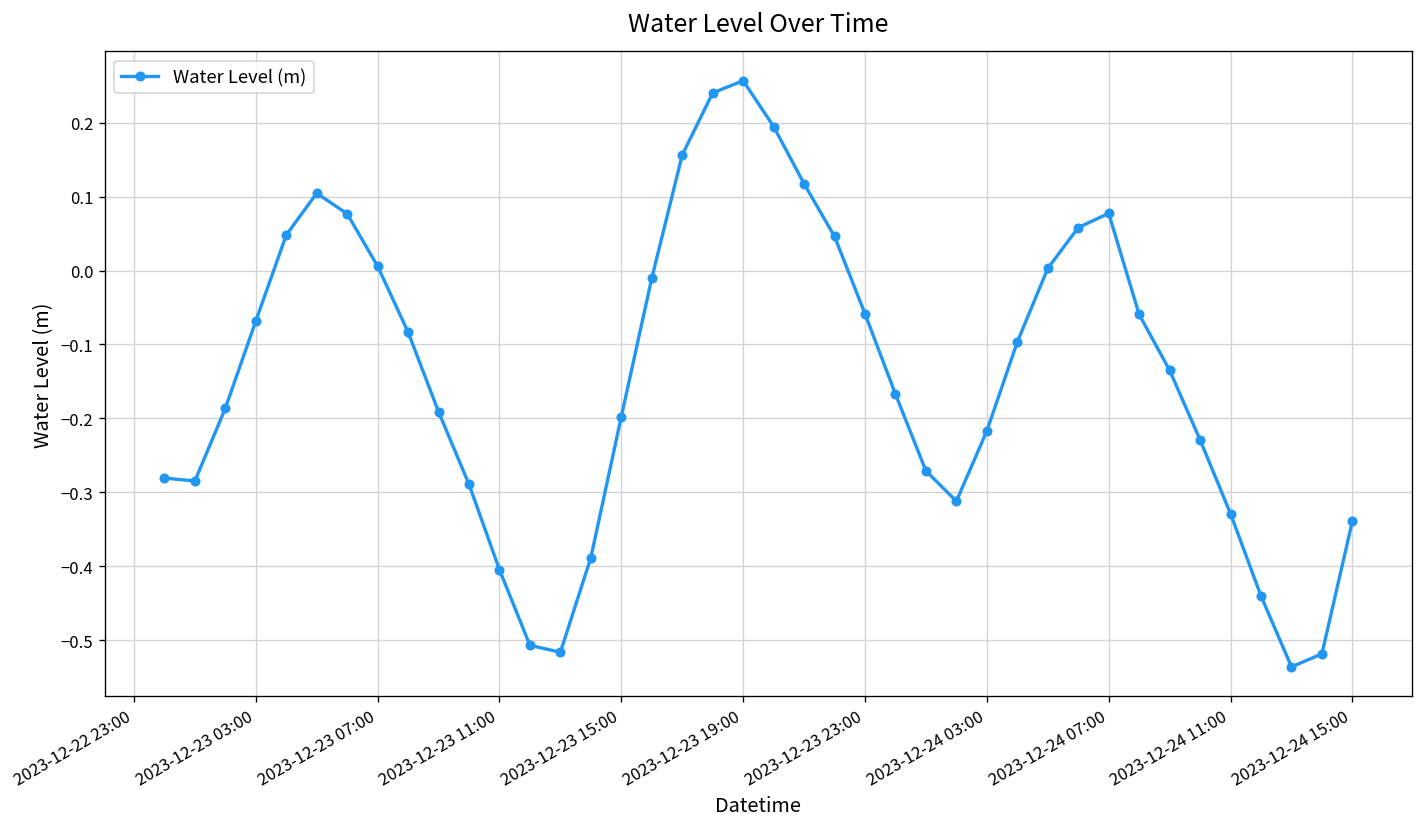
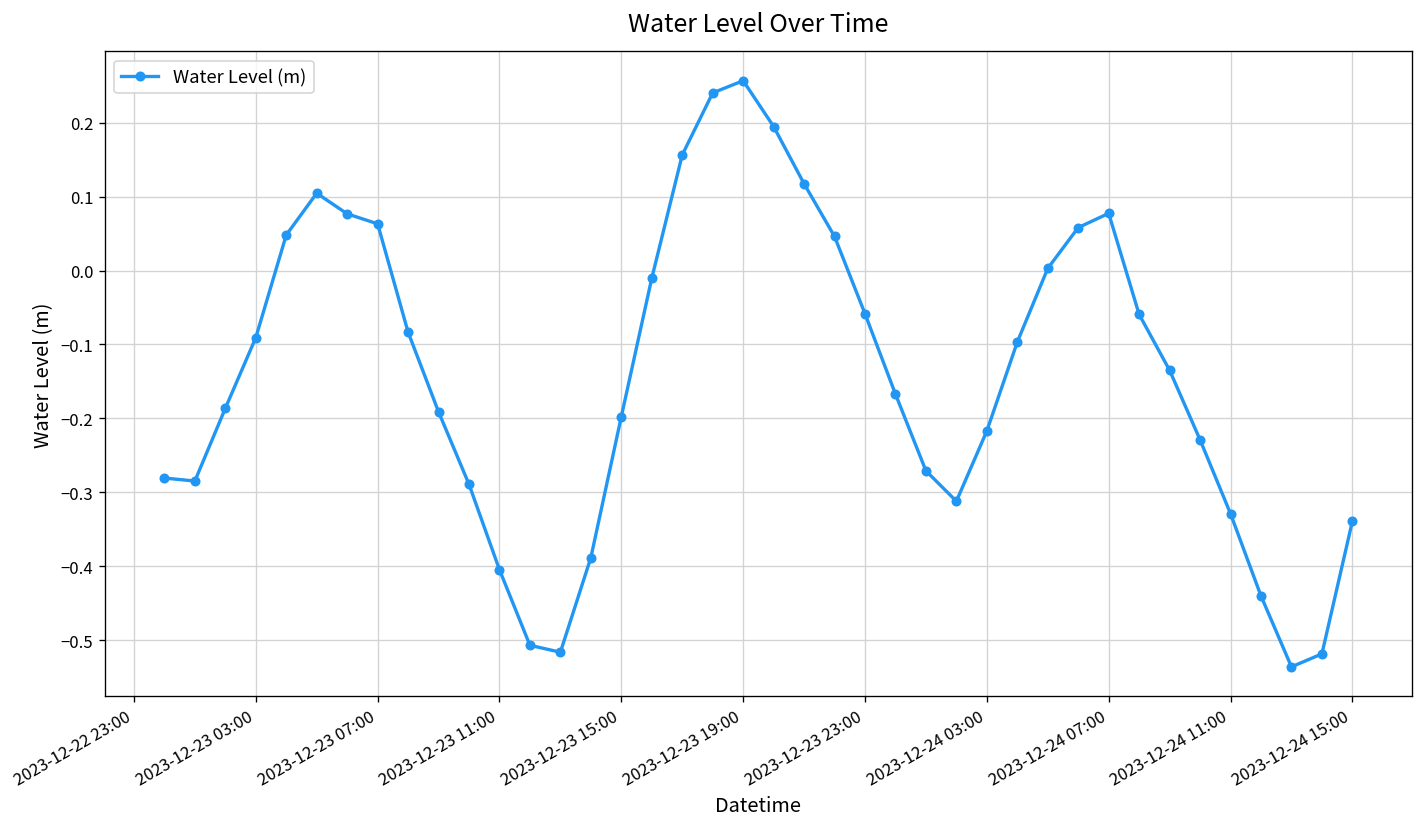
2023-12-23 03:00: -0.07 -> -0.09
2023-12-23 07:00: 0.01 -> 0.06
